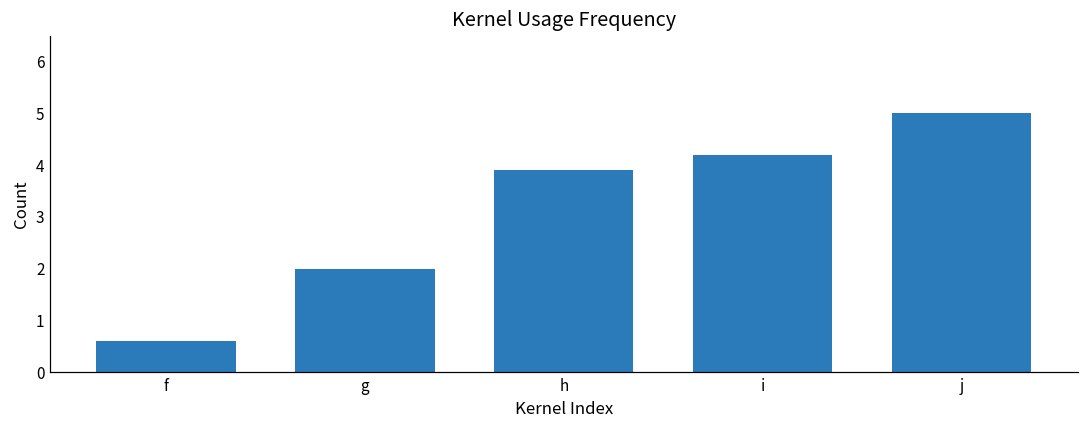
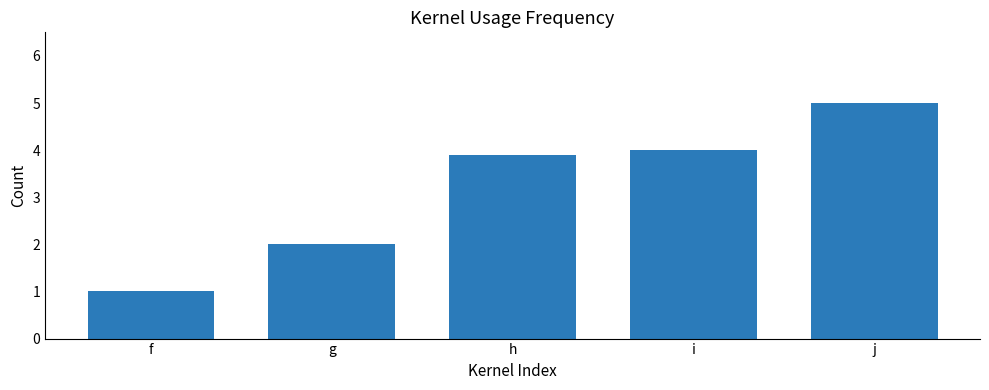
f: 0.6 -> 1.0
i: 4.2 -> 4.0
